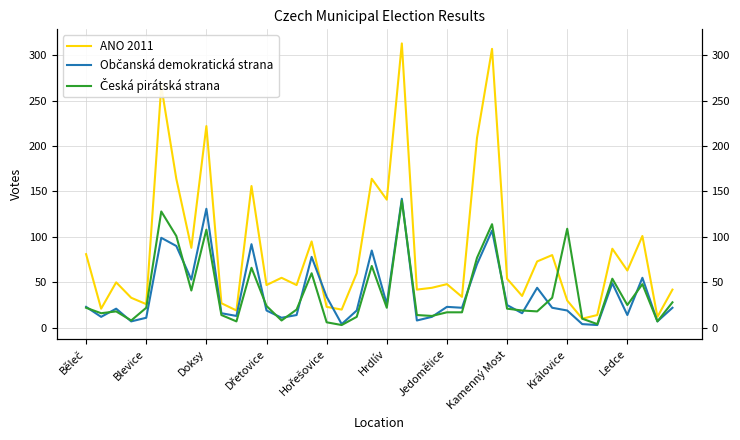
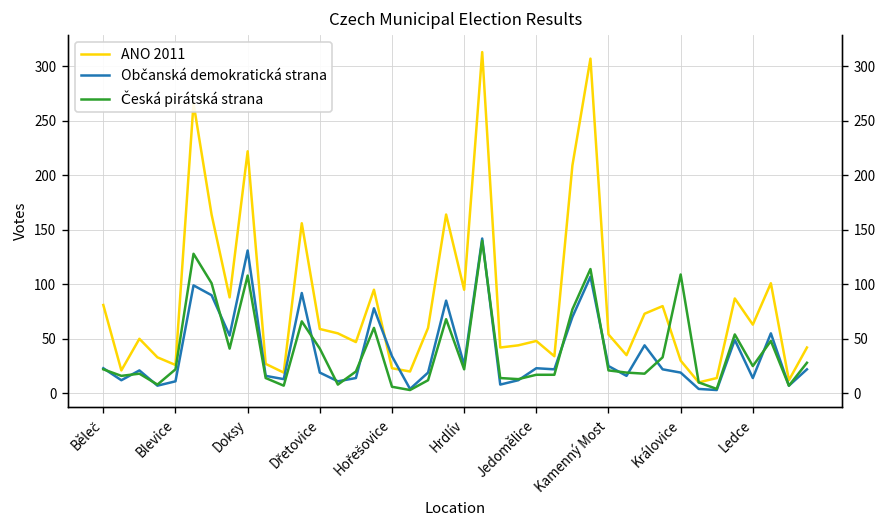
ANO 2011, Dřetovice: 50 -> 60
Česká pirátská strana, Dřetovice: 20 -> 40
ANO 2011, Hrdlív: 140 -> 100
